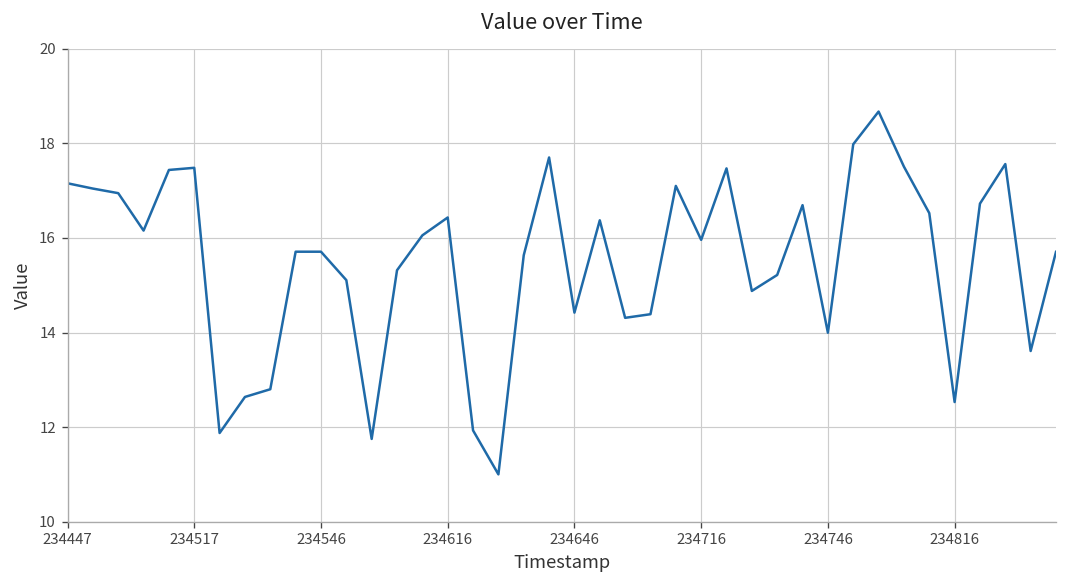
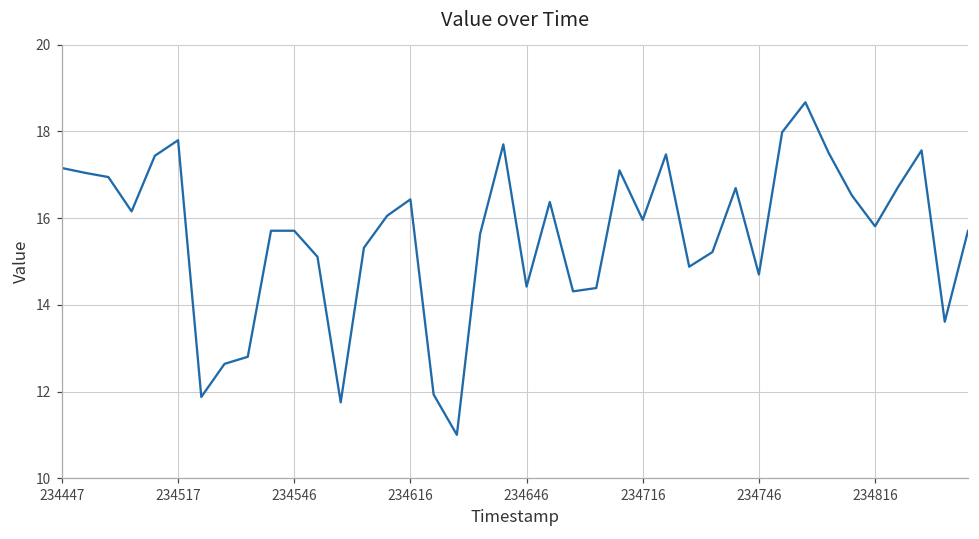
234517: 17.5 -> 17.8
234746: 14.0 -> 14.7
234816: 12.5 -> 15.8
